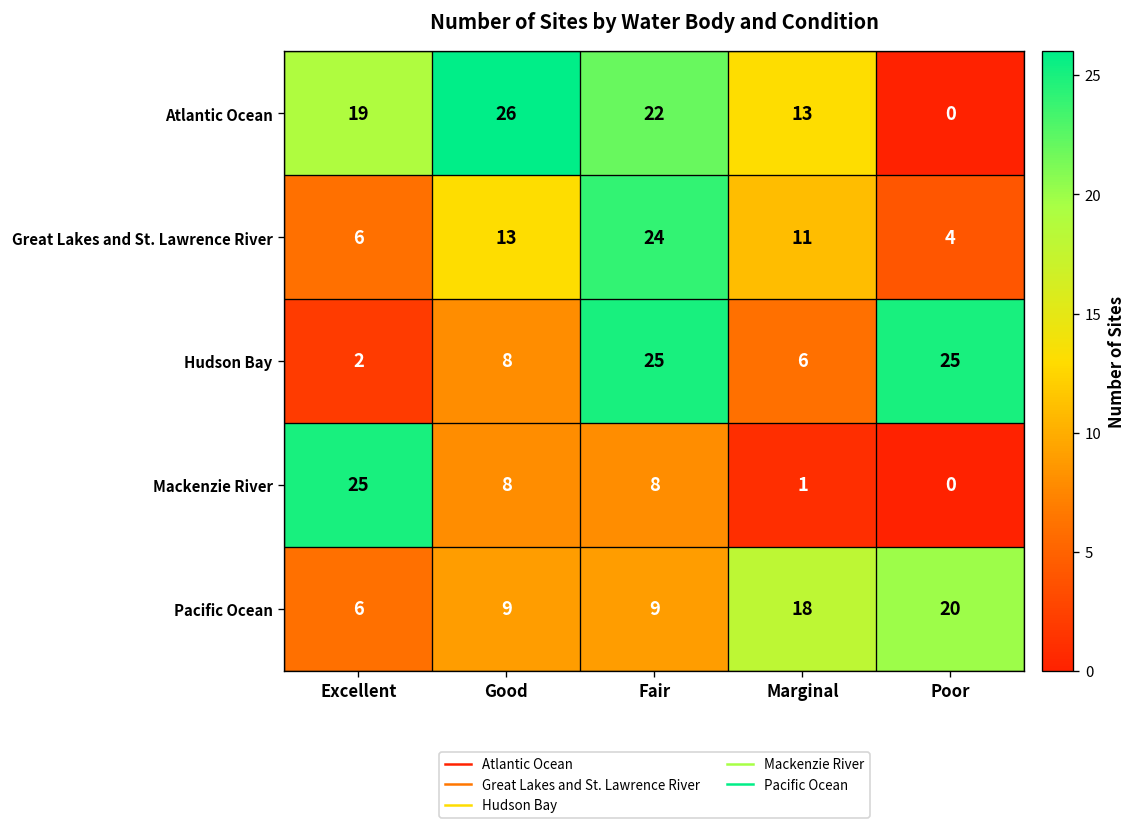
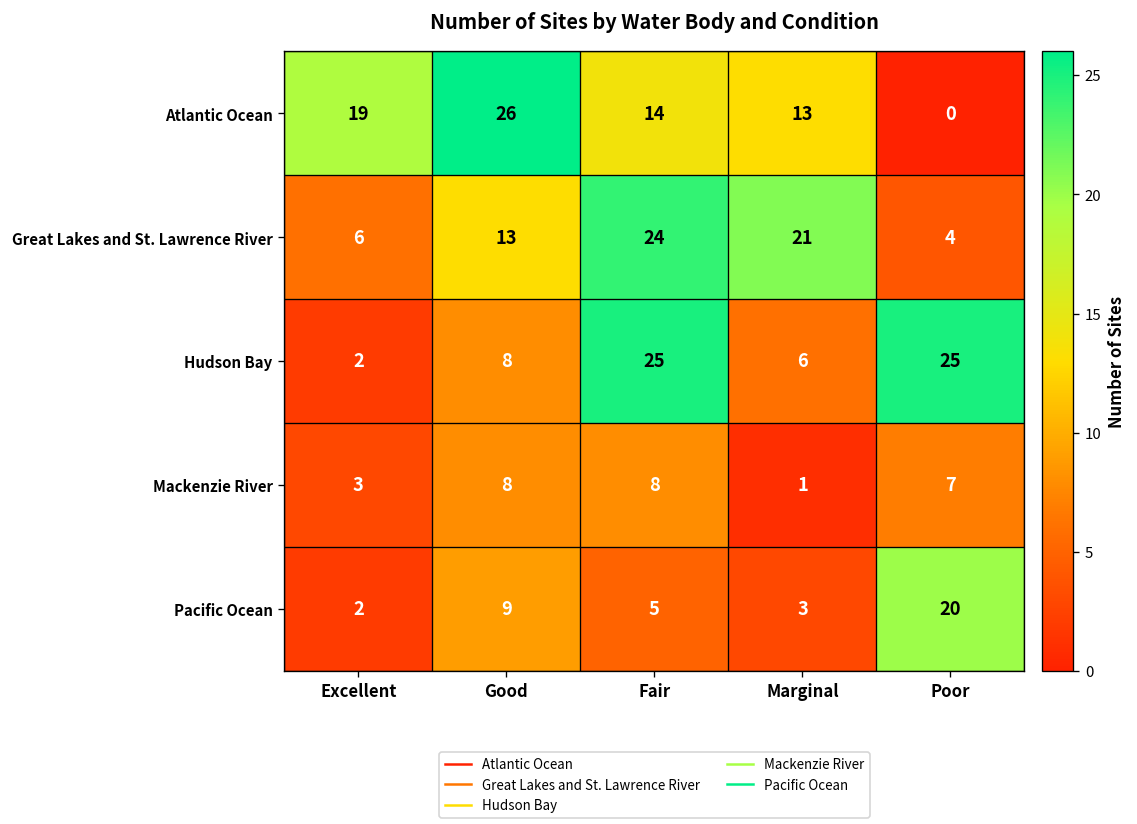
Atlantic Ocean, Fair: 22 -> 14
Great Lakes and St. Lawrence River, Marginal: 11 -> 21
Mackenzie River, Excellent: 25 -> 3
Mackenzie River, Poor: 0 -> 7
Pacific Ocean, Excellent: 6 -> 2
Pacific Ocean, Fair: 9 -> 5
Pacific Ocean, Marginal: 18 -> 3
